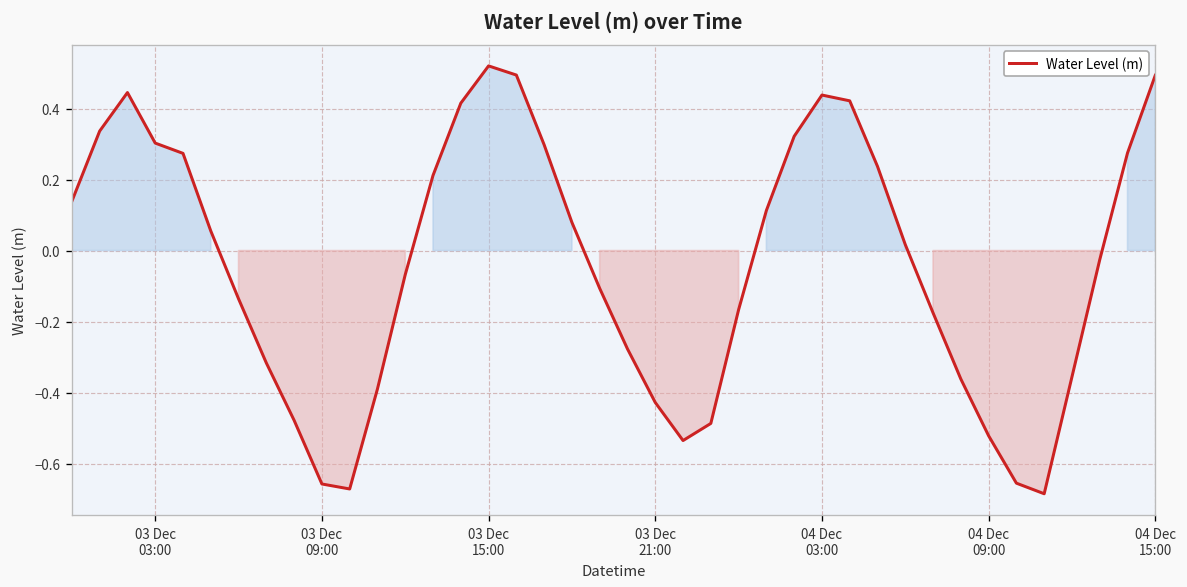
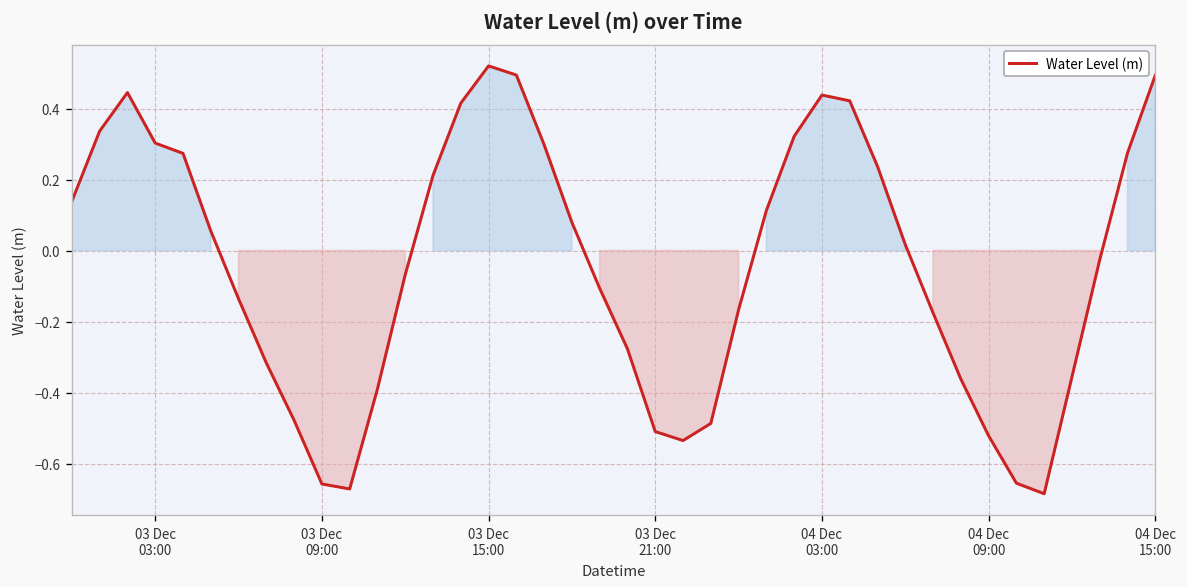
03 Dec 21:00: -0.43 -> -0.51
